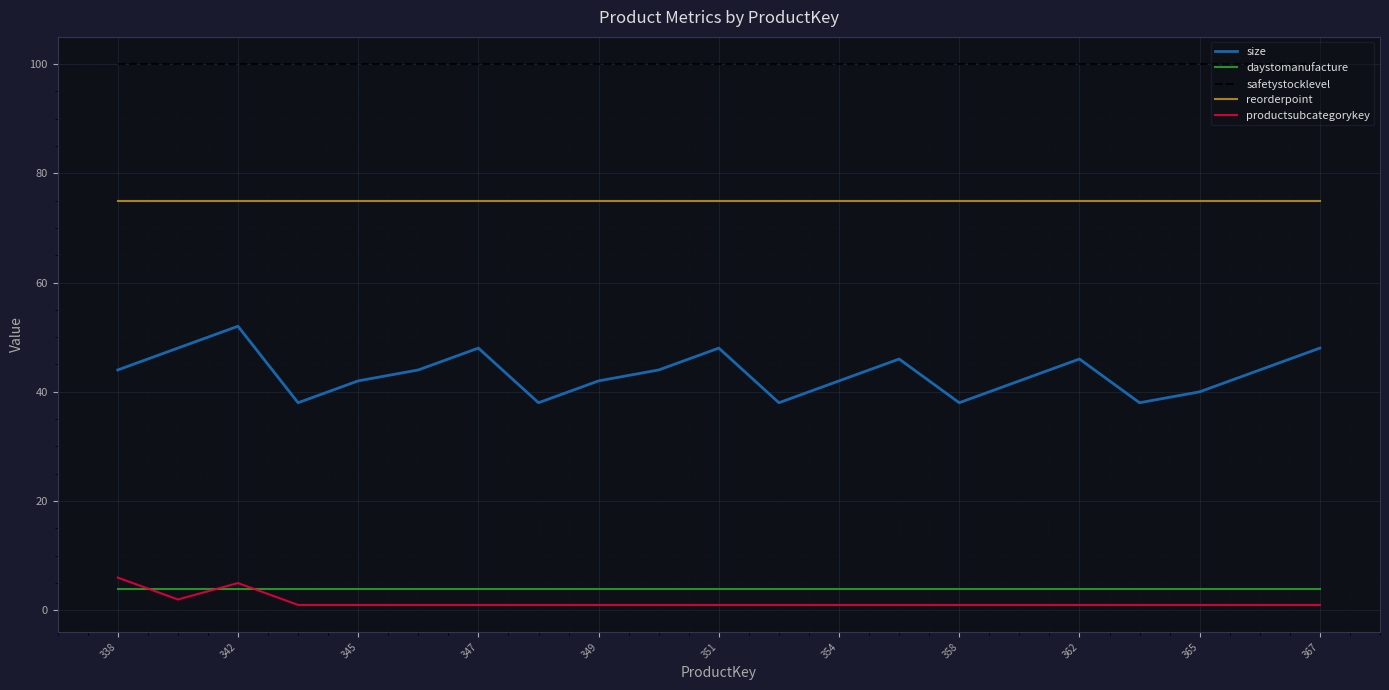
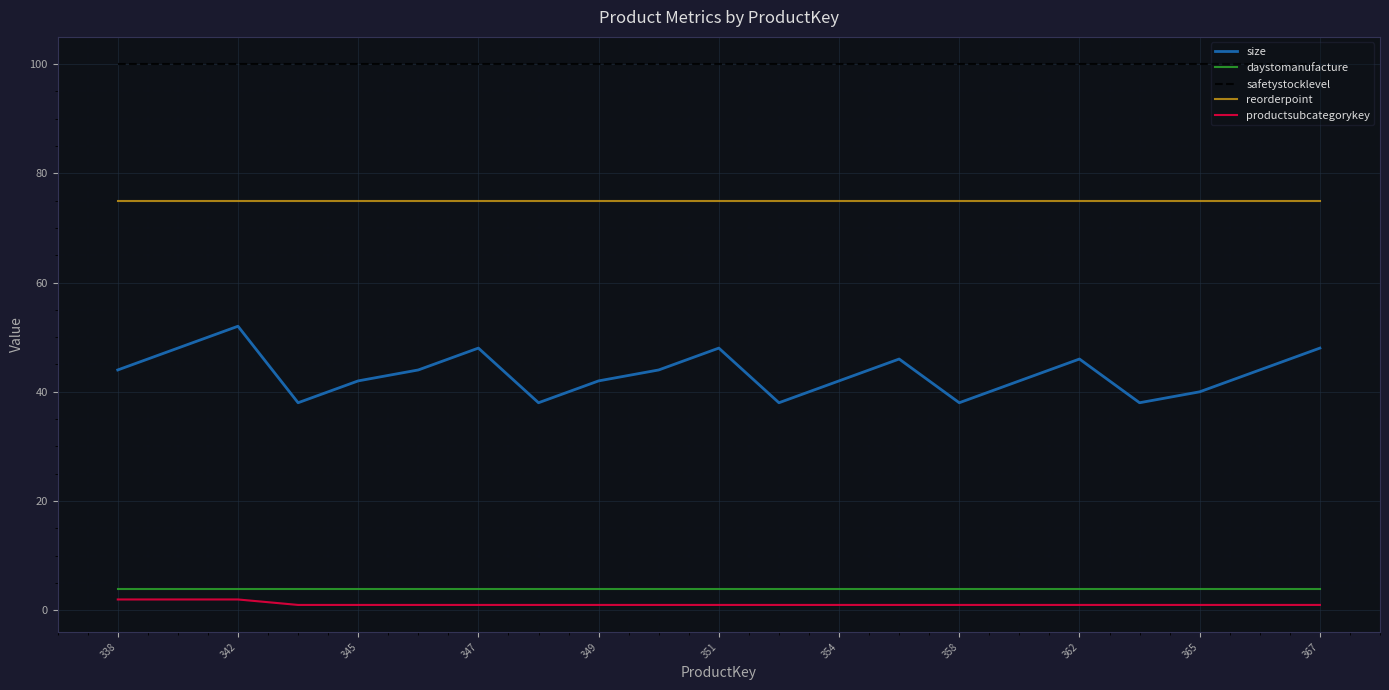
productsubcategorykey, 338: 6 -> 2
productsubcategorykey, 342: 5 -> 2
